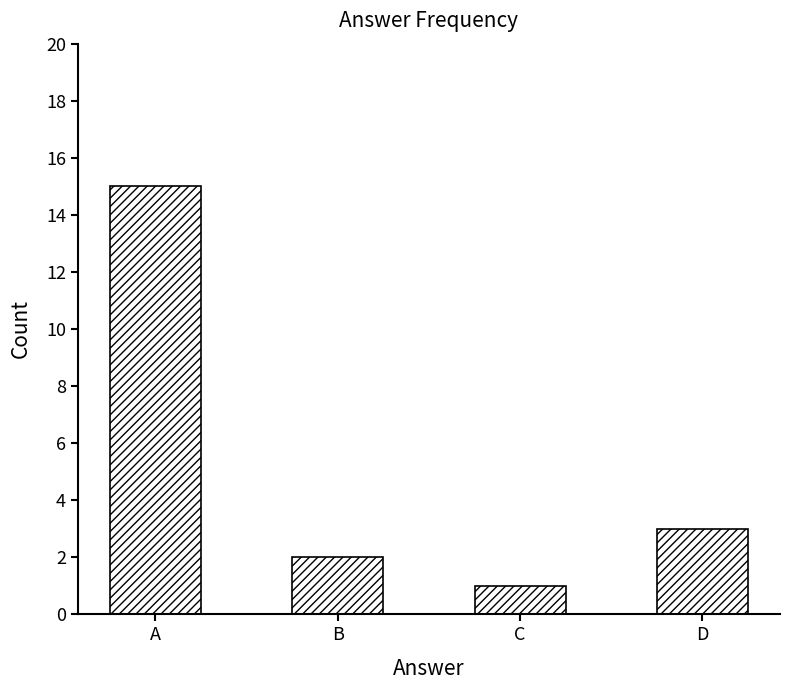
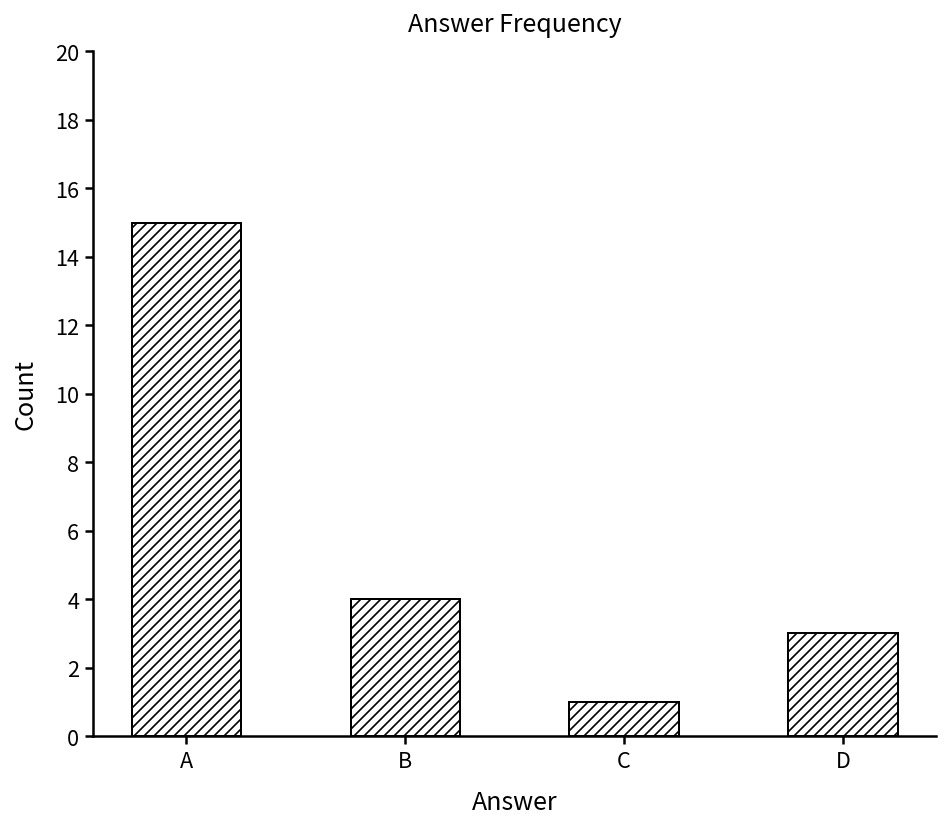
B: 2 -> 4
